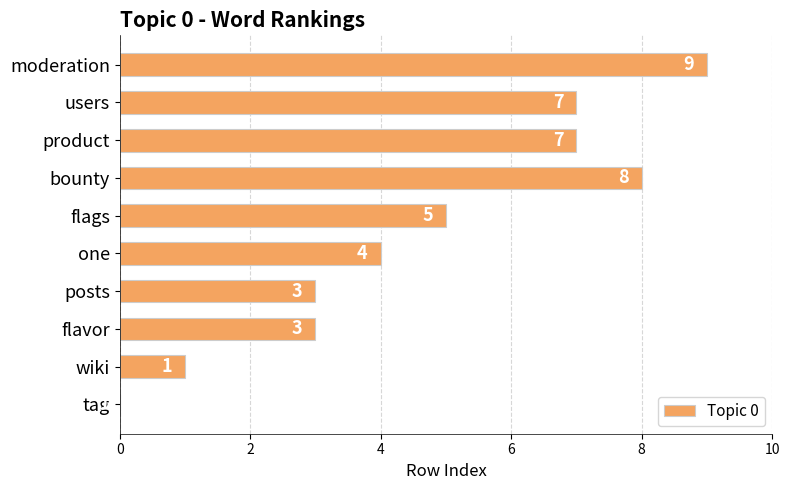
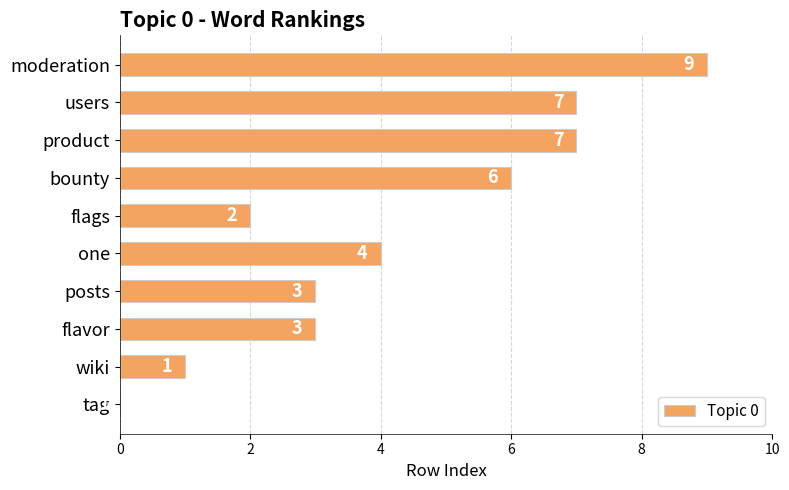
bounty: 8 -> 6
flags: 5 -> 2
